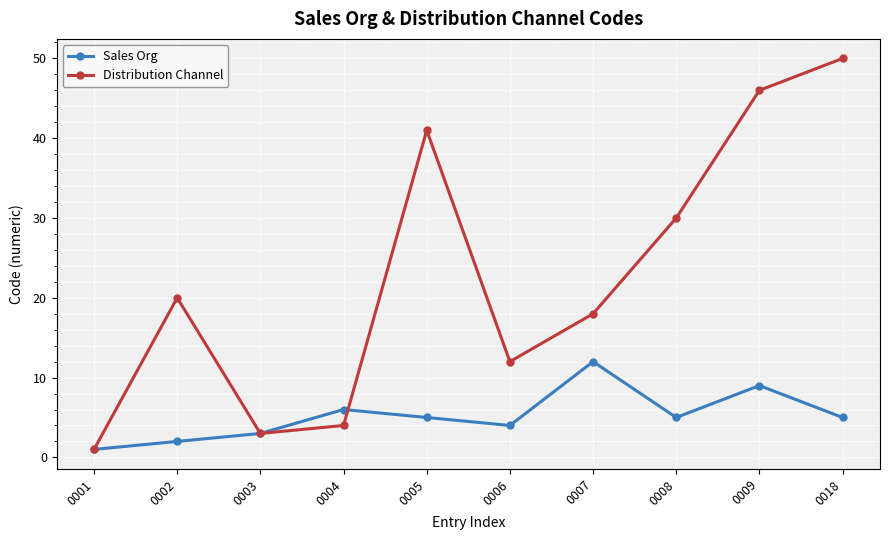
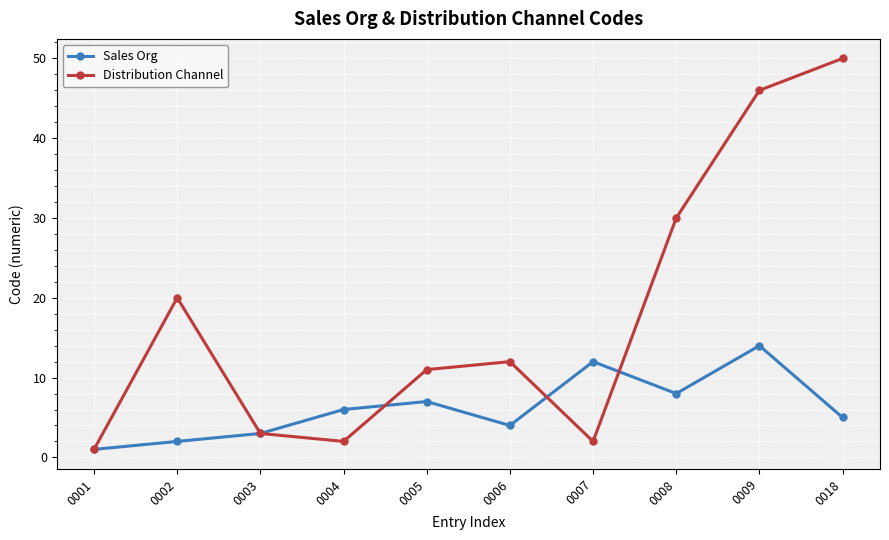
Distribution Channel, 0004: 4 -> 2
Sales Org, 0005: 5 -> 7
Distribution Channel, 0005: 41 -> 11
Distribution Channel, 0007: 18 -> 2
Sales Org, 0008: 5 -> 8
Sales Org, 0009: 9 -> 14
